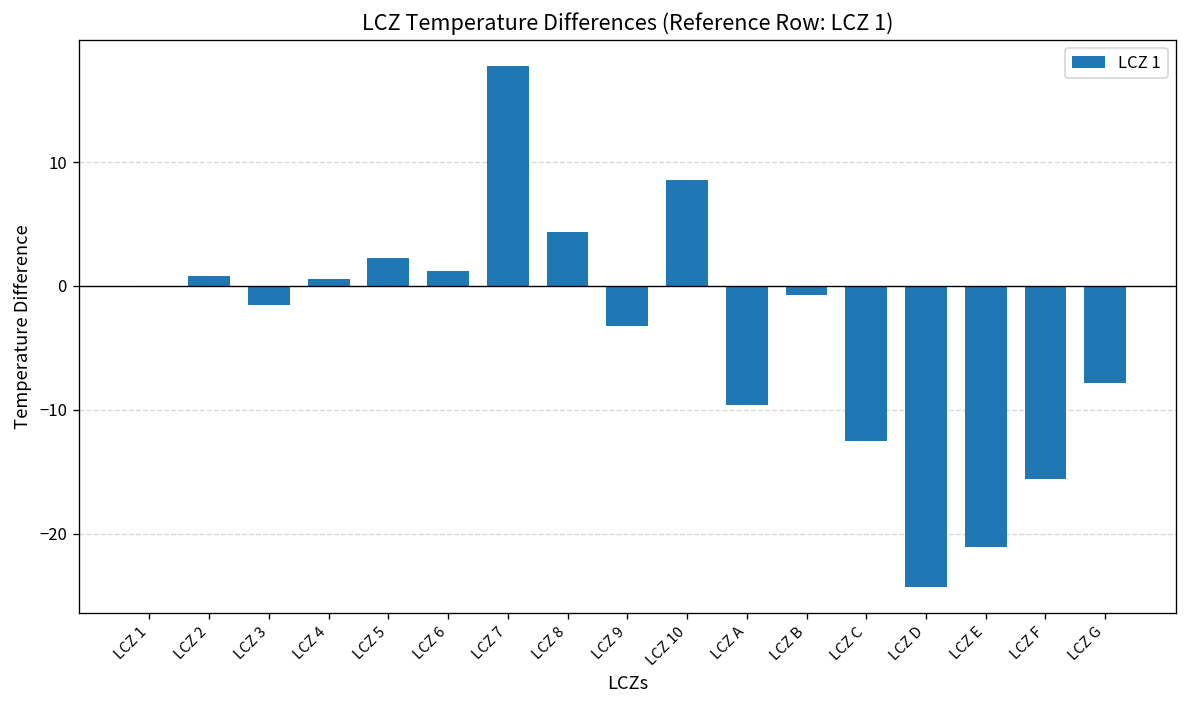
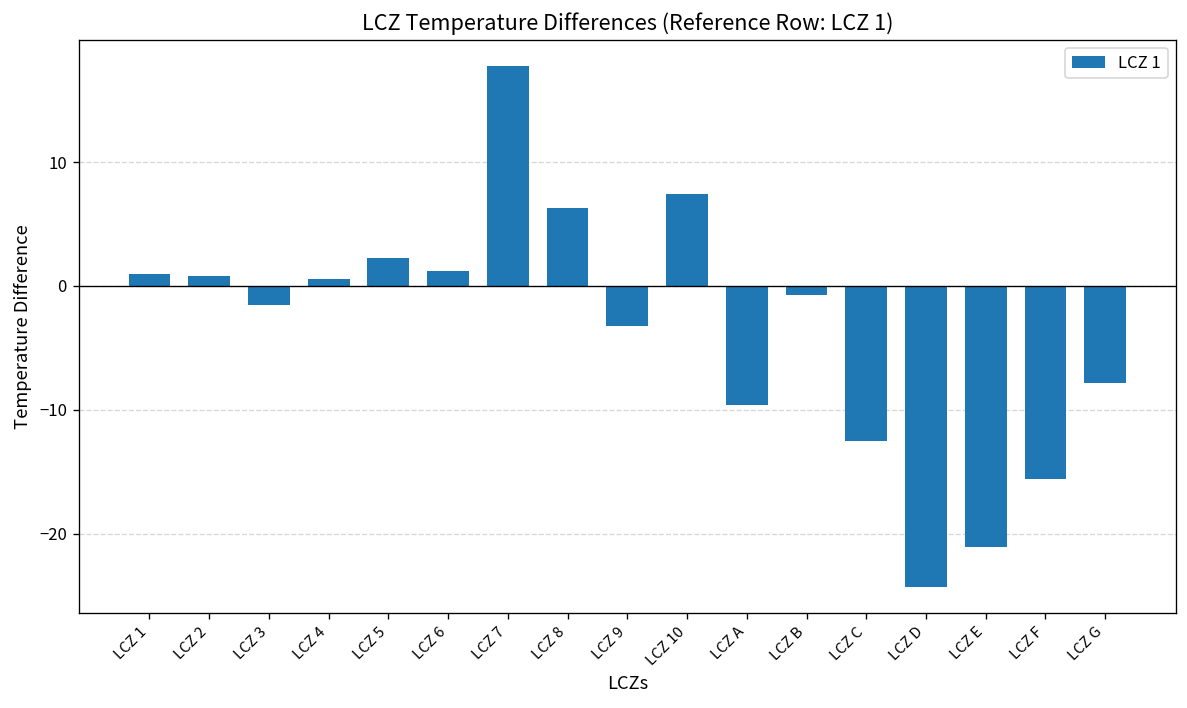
LCZ 1: 0 -> 1
LCZ 8: 4.3 -> 6.3
LCZ 10: 8.5 -> 7.5
